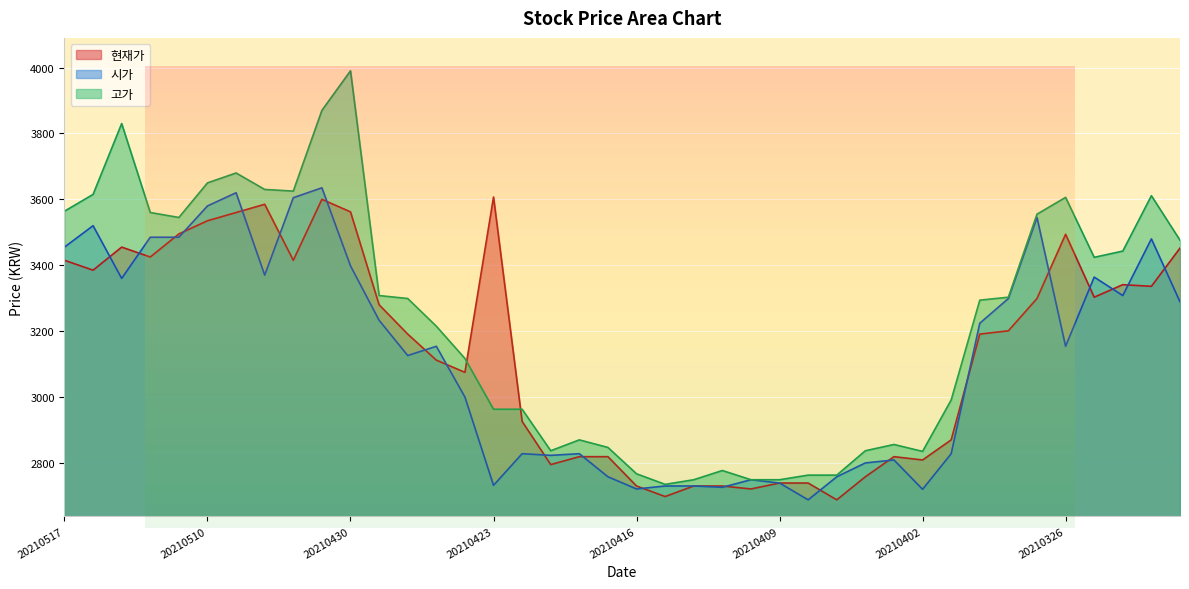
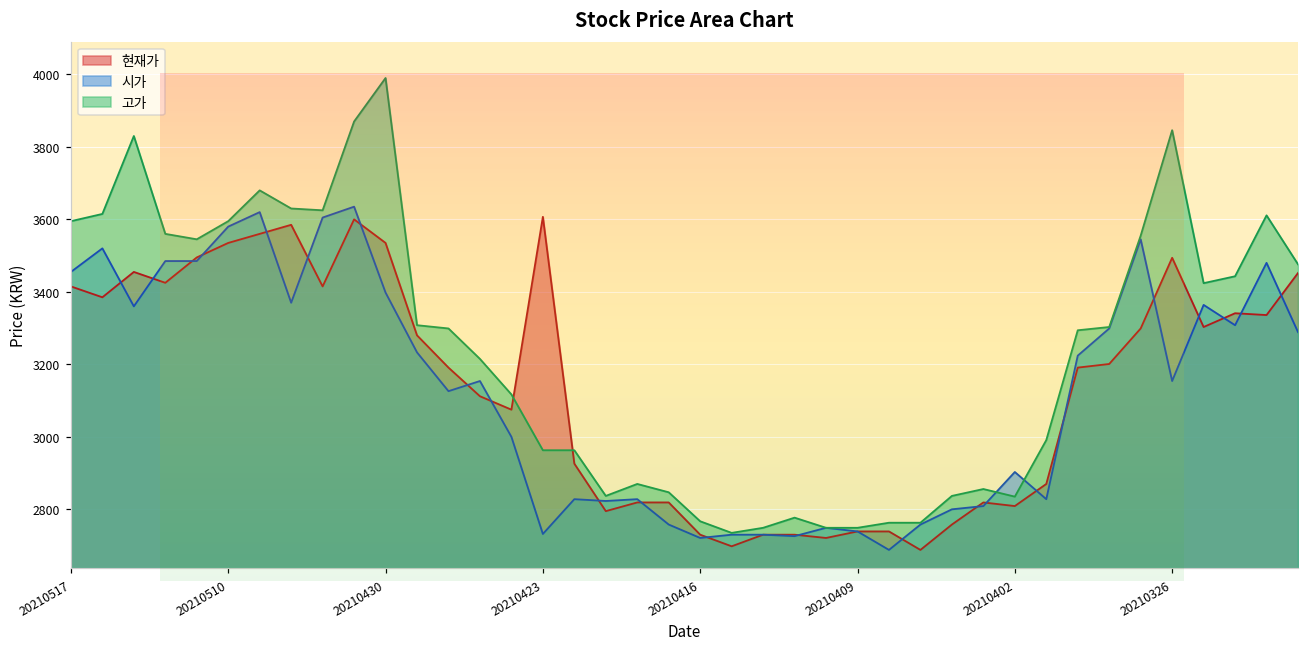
고가, 20210517: 3560 -> 3600
고가, 20210510: 3650 -> 3600
현재가, 20210430: 3560 -> 3540
시가, 20210402: 2720 -> 2900
고가, 20210326: 3610 -> 3850
